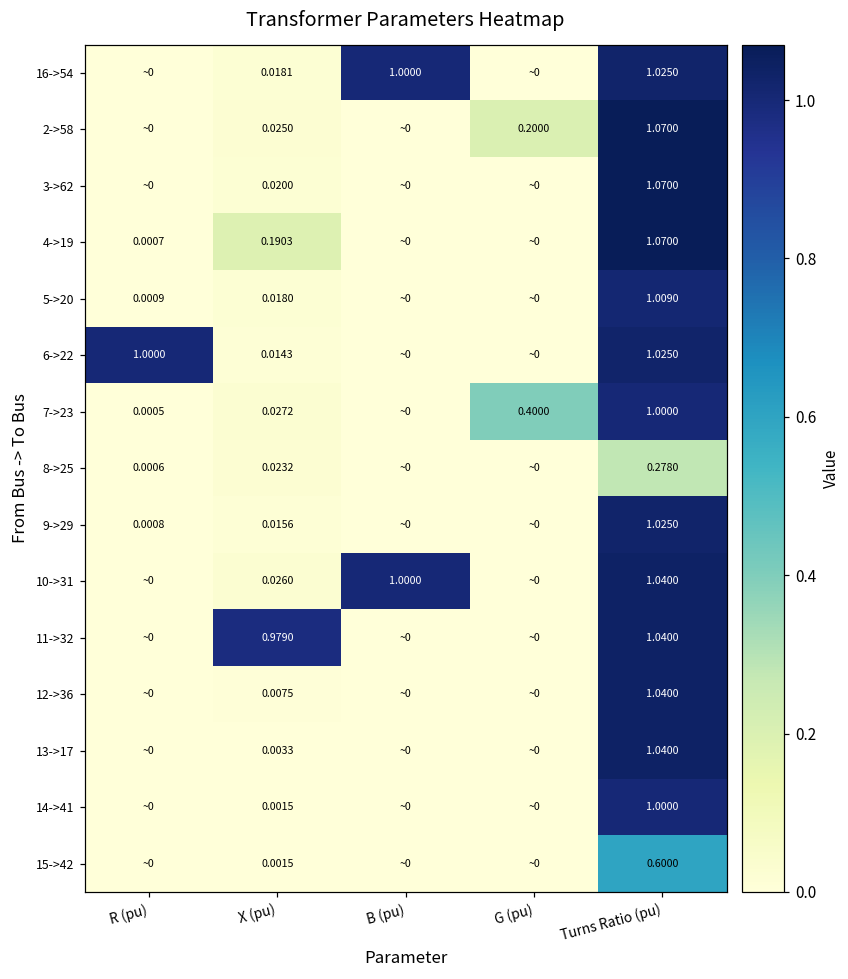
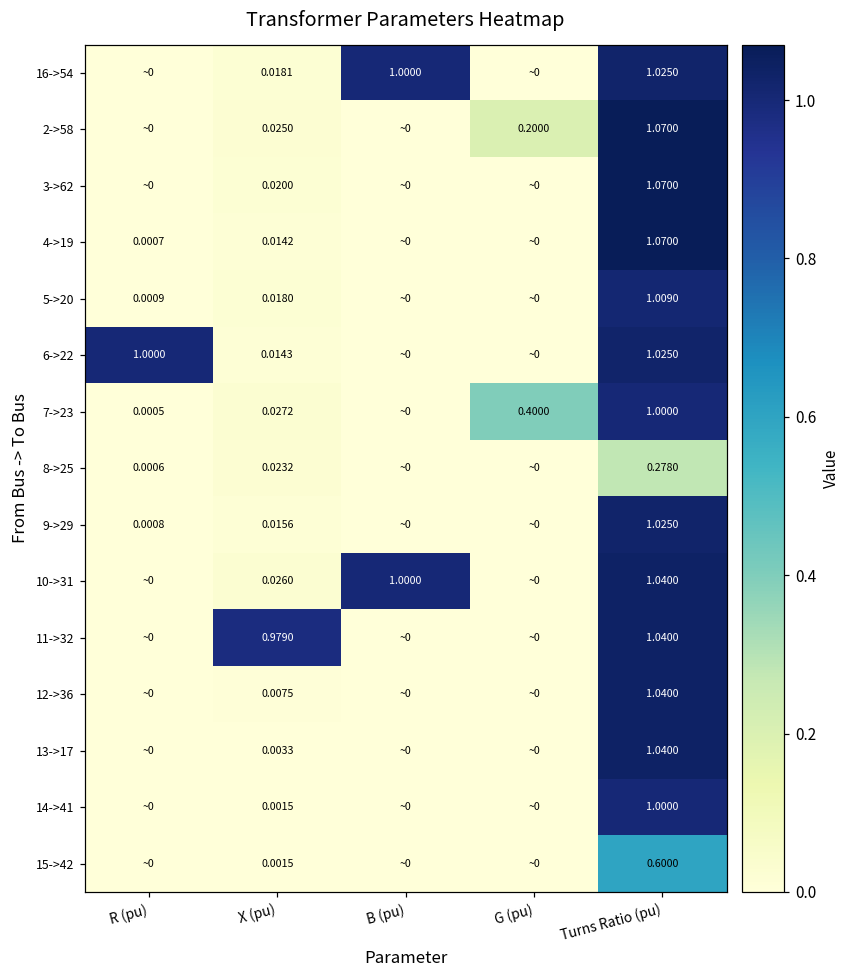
4->19, X (pu): 0.1903 -> 0.0142
